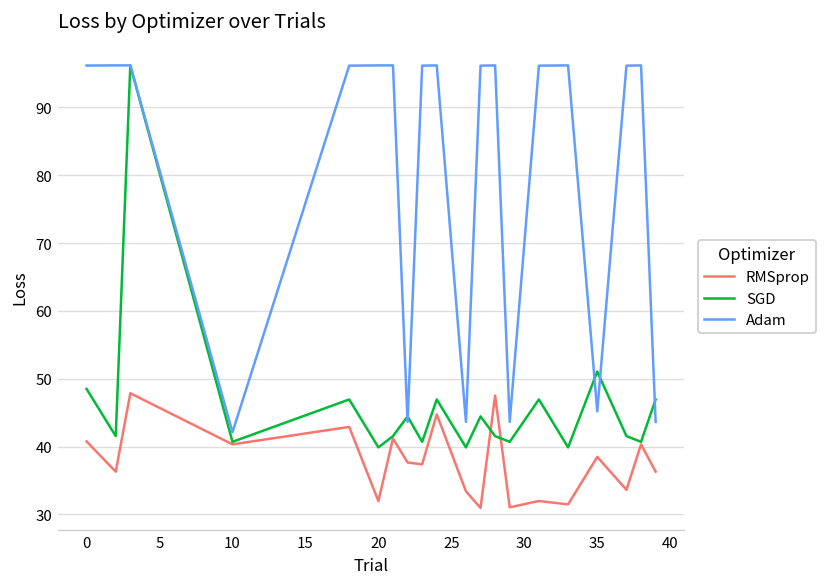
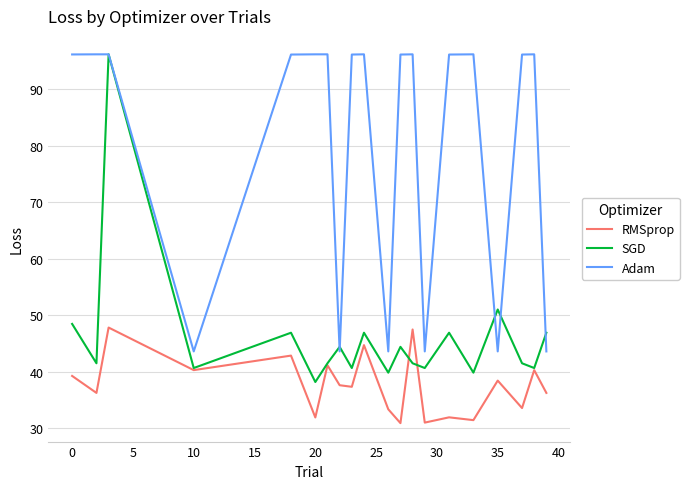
RMSprop, 0: 41 -> 39
Adam, 10: 42 -> 44
SGD, 20: 40 -> 38
Adam, 35: 45 -> 44
